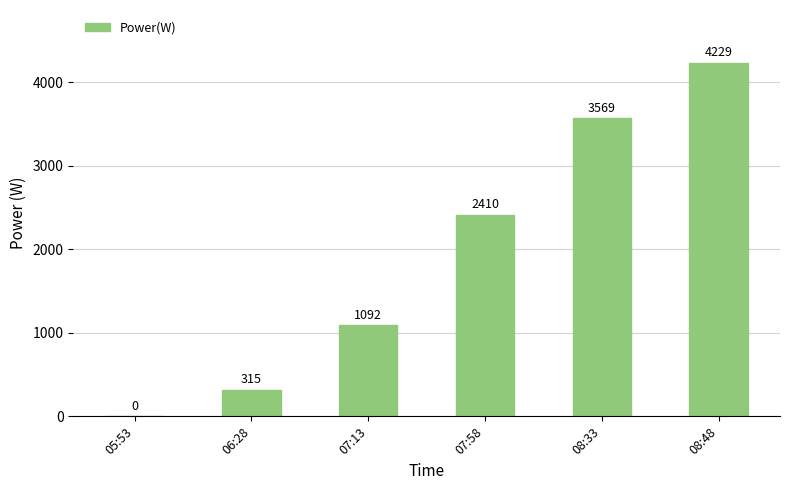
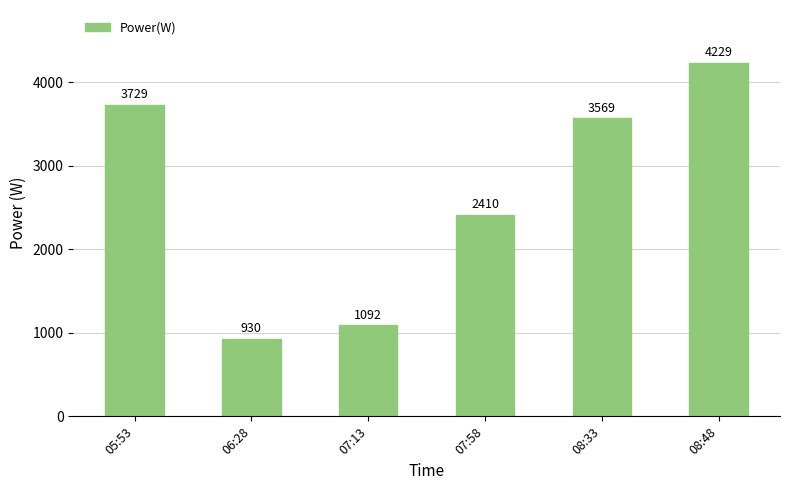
05:53: 0 -> 3729
06:28: 315 -> 930
